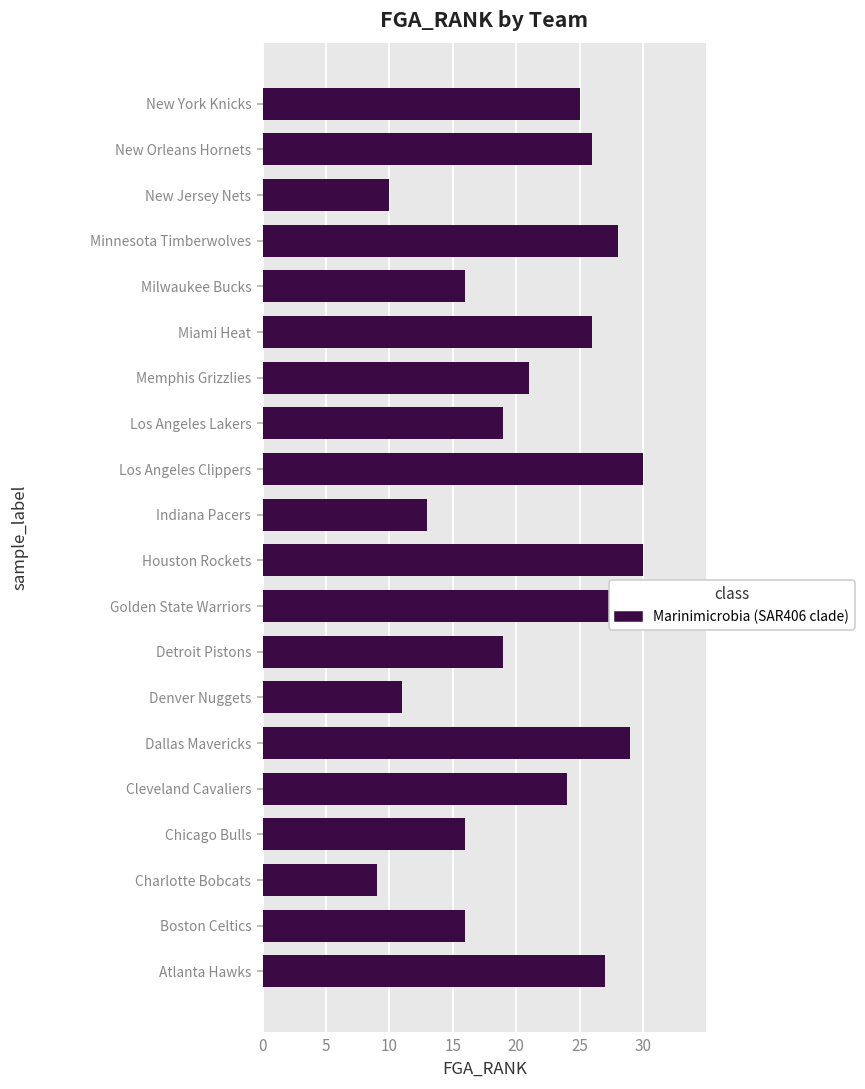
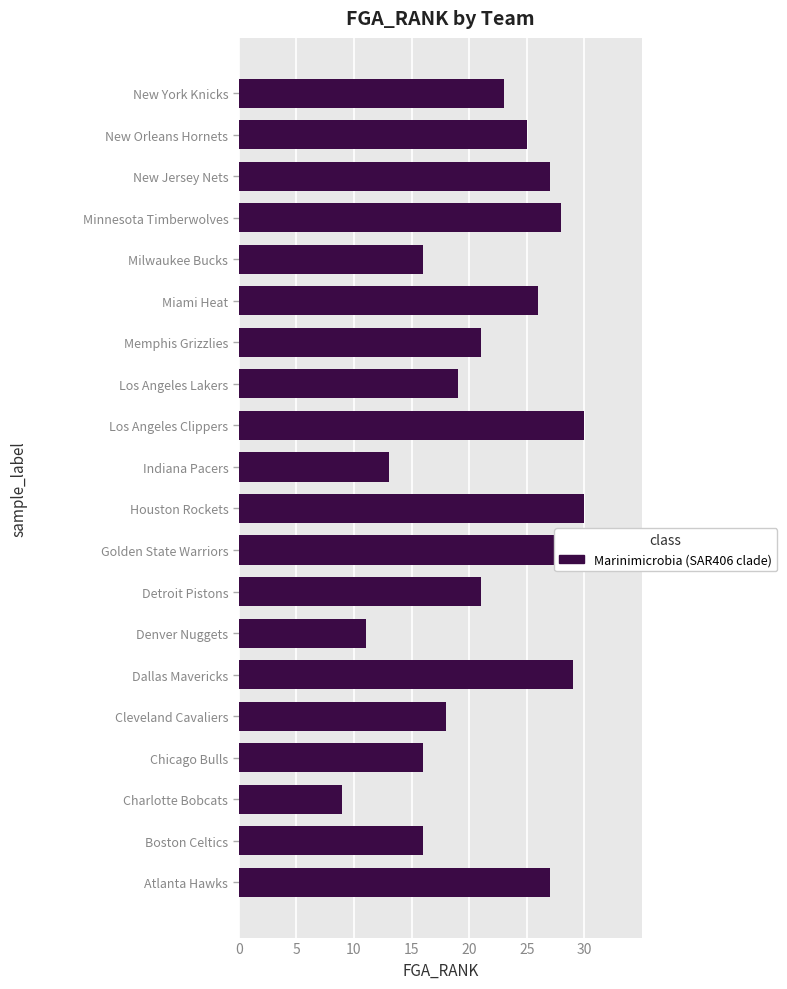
New York Knicks: 25 -> 23
New Orleans Hornets: 26 -> 25
New Jersey Nets: 10 -> 27
Detroit Pistons: 19 -> 21
Cleveland Cavaliers: 24 -> 18
